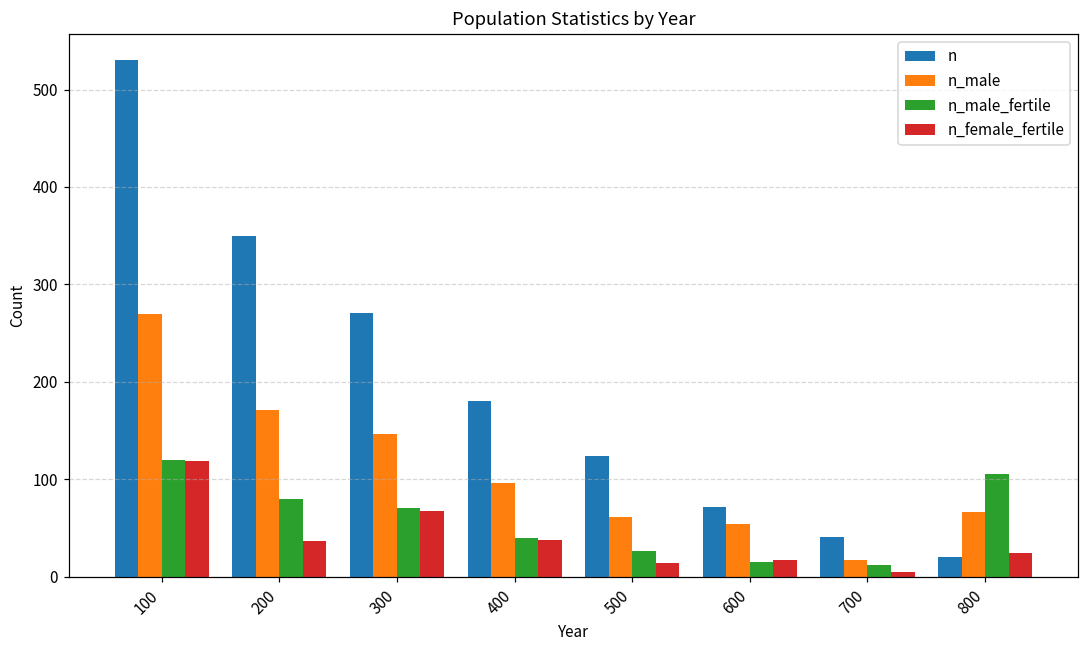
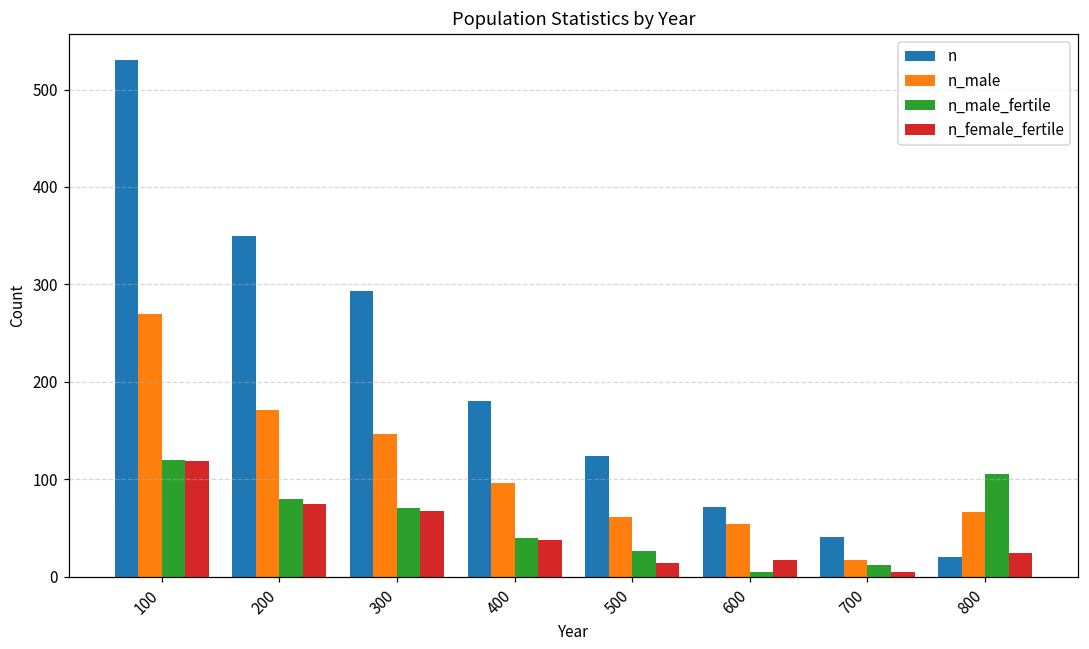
n_female_fertile, 200: 40 -> 80
n, 300: 270 -> 290
n_male_fertile, 600: 20 -> 10
